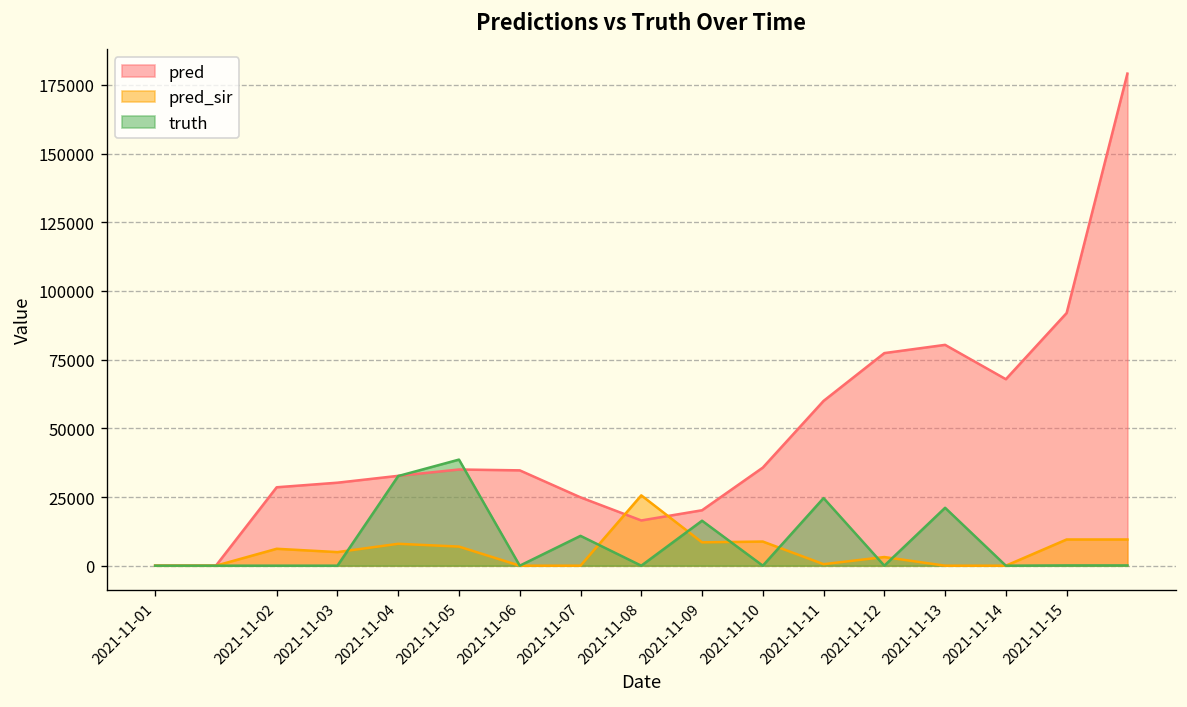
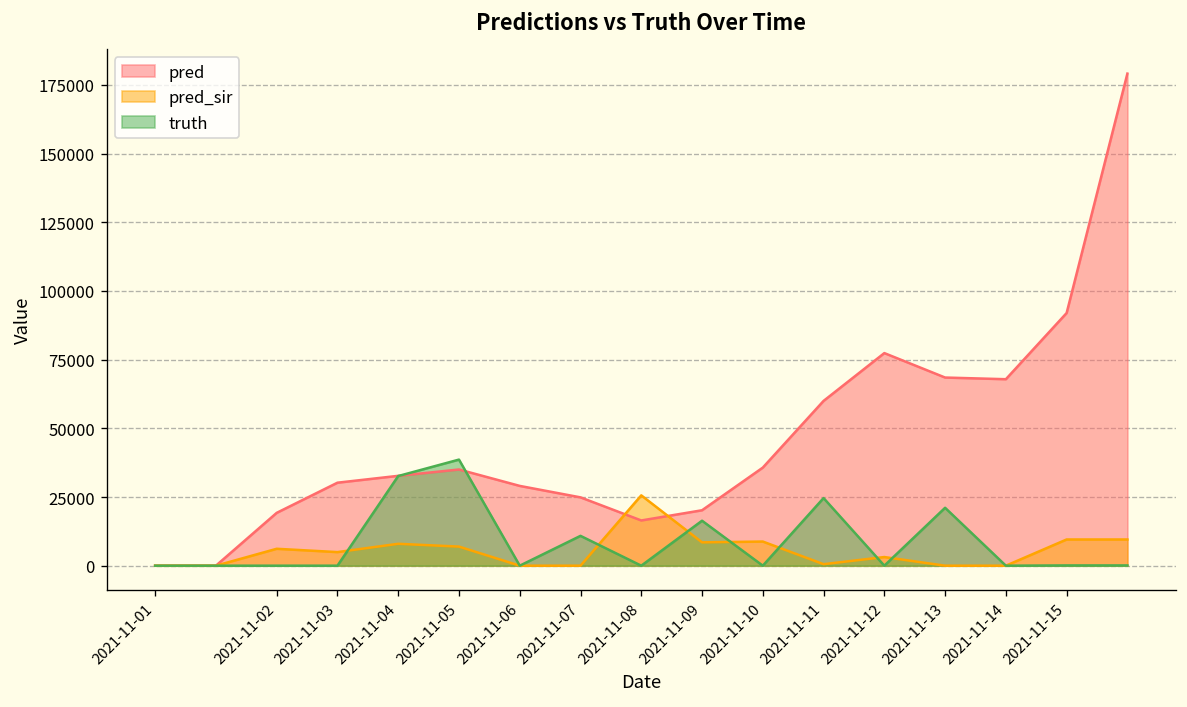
pred, 2021-11-02: 29000 -> 19000
pred, 2021-11-06: 35000 -> 29000
pred, 2021-11-13: 80000 -> 68000
